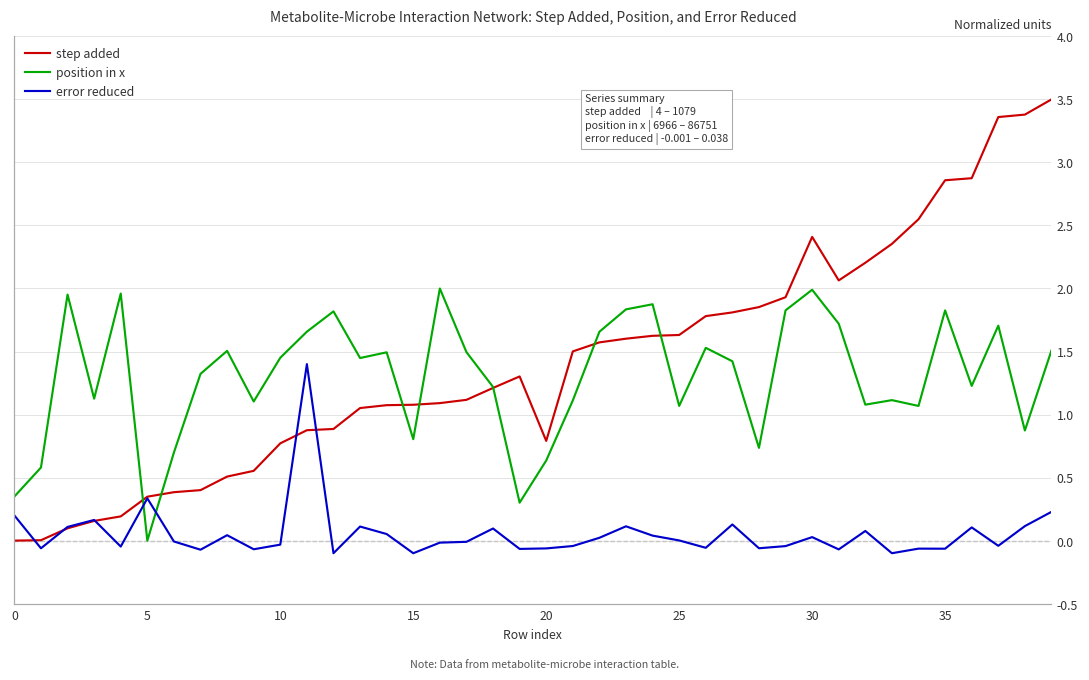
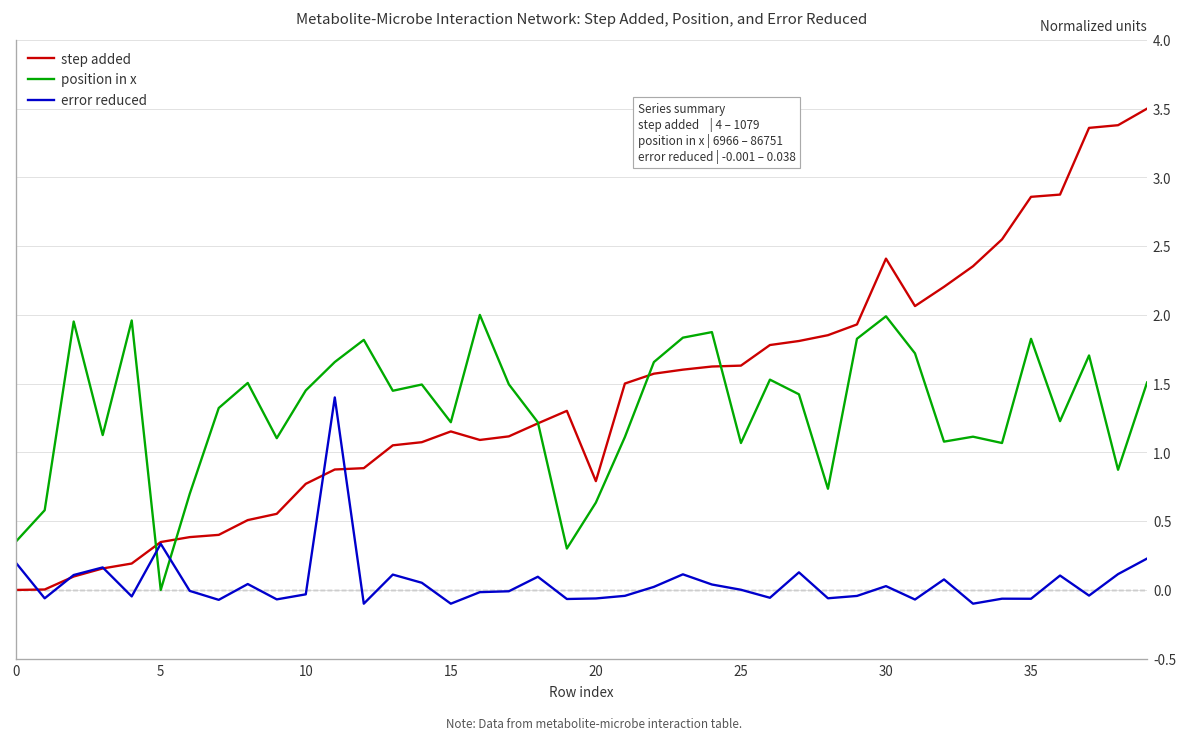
step added, 15: 1.08 -> 1.15
position in x, 15: 0.80 -> 1.22
